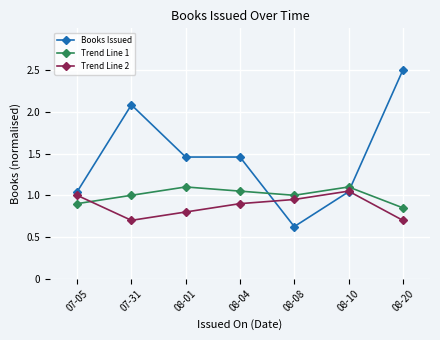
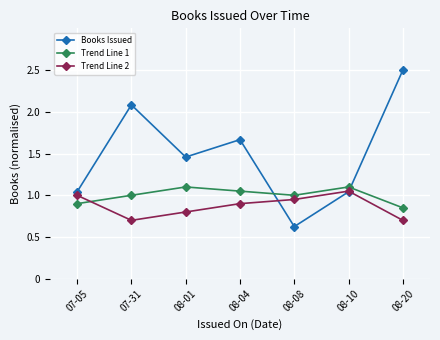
Books Issued, 08-04: 1.5 -> 1.7
